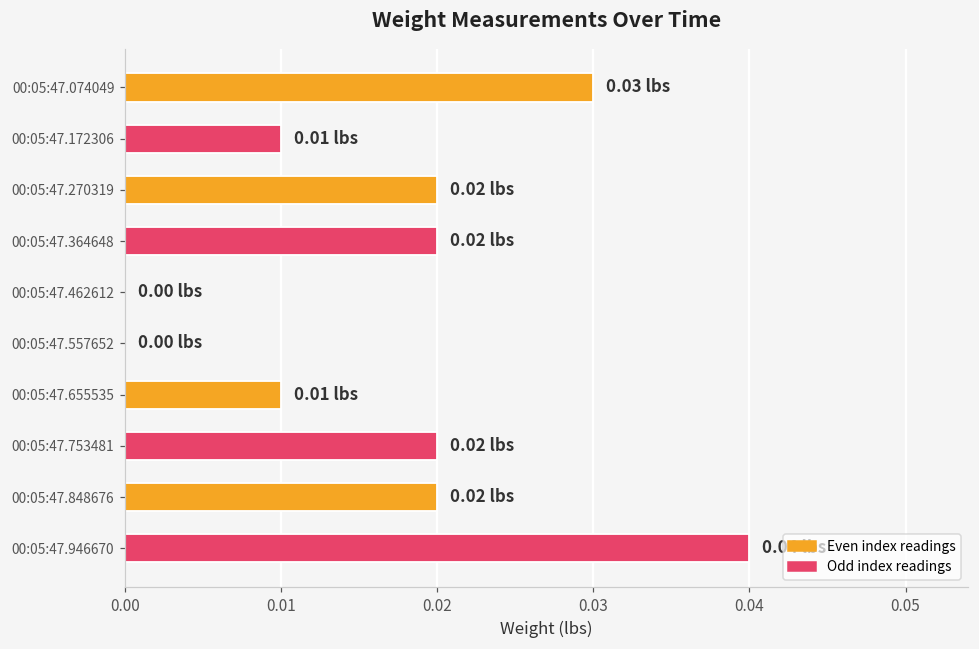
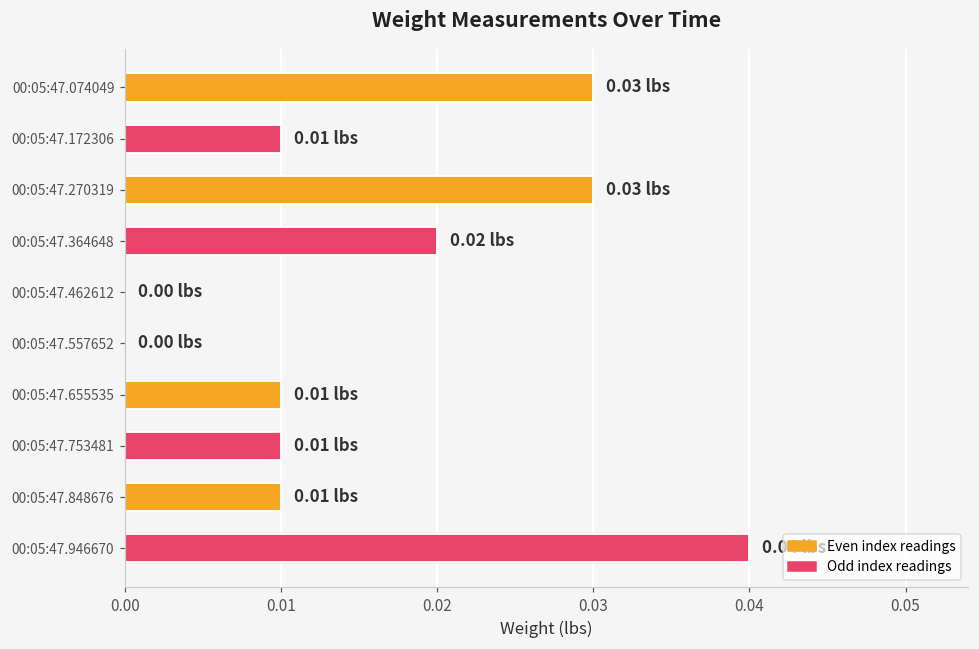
00:05:47.270319: 0.02 -> 0.03
00:05:47.753481: 0.02 -> 0.01
00:05:47.848676: 0.02 -> 0.01
